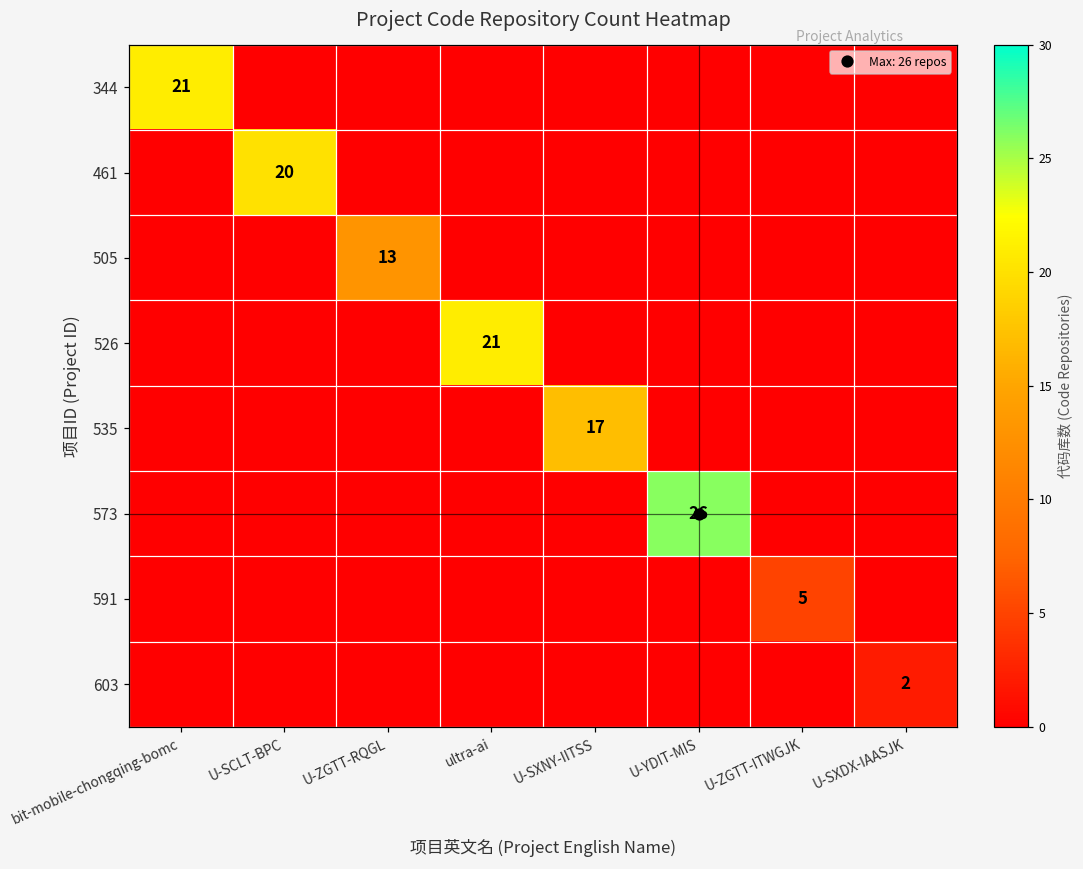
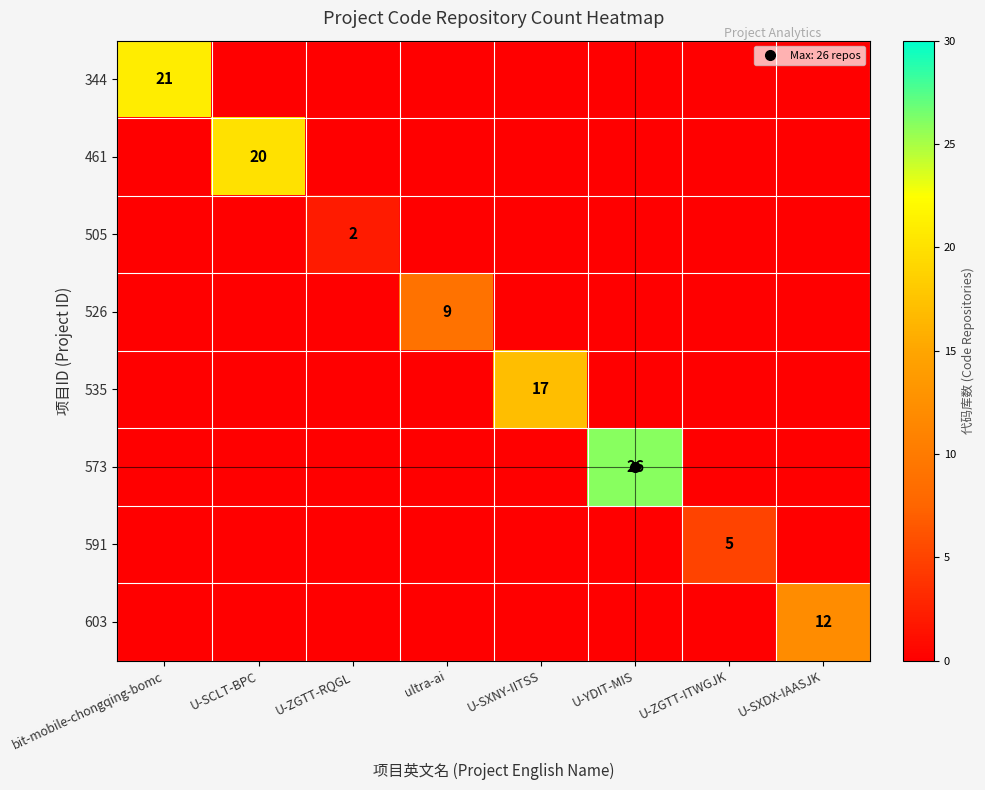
505, U-ZGTT-RQGL: 13 -> 2
526, ultra-ai: 21 -> 9
603, U-SXDX-IAASJK: 2 -> 12
